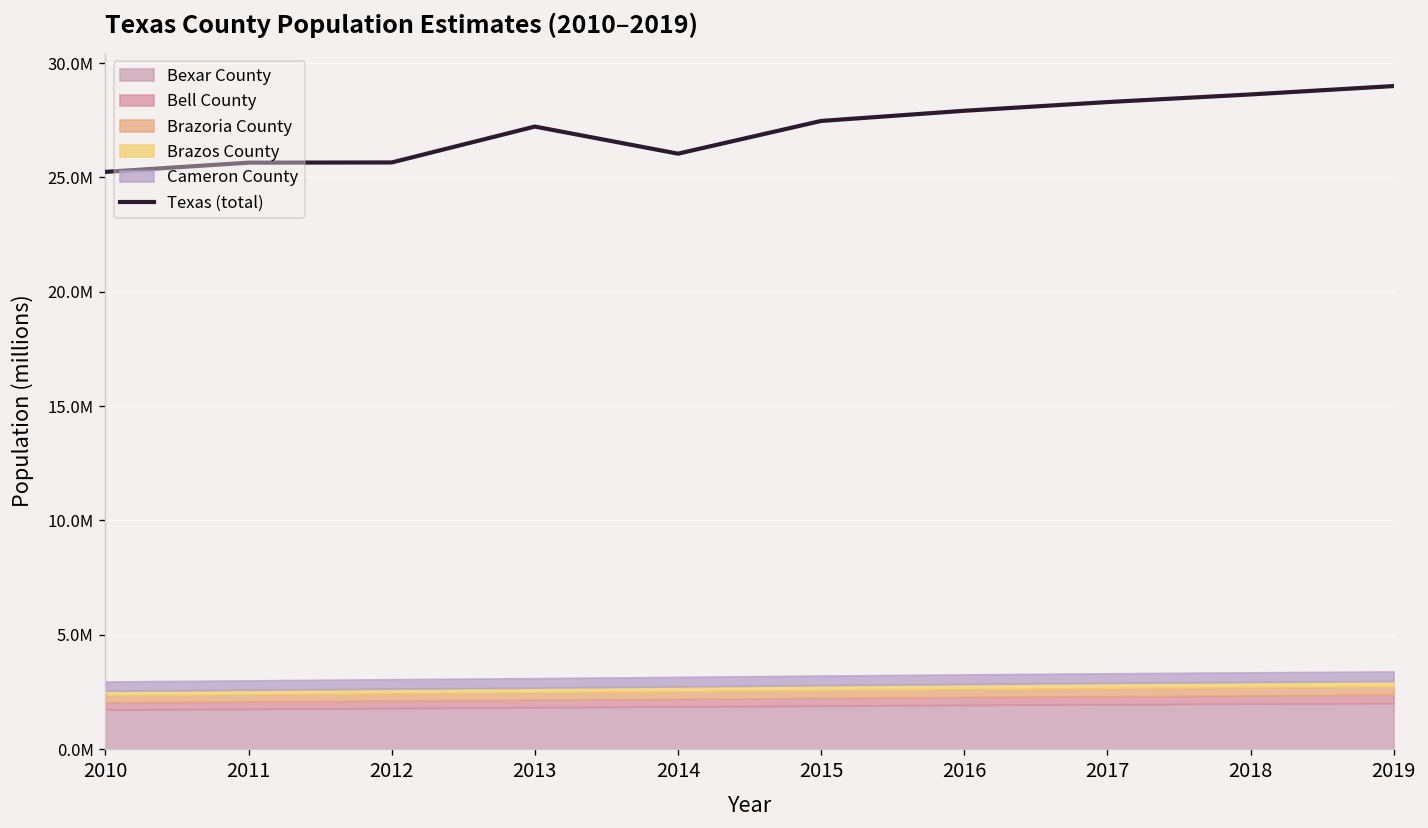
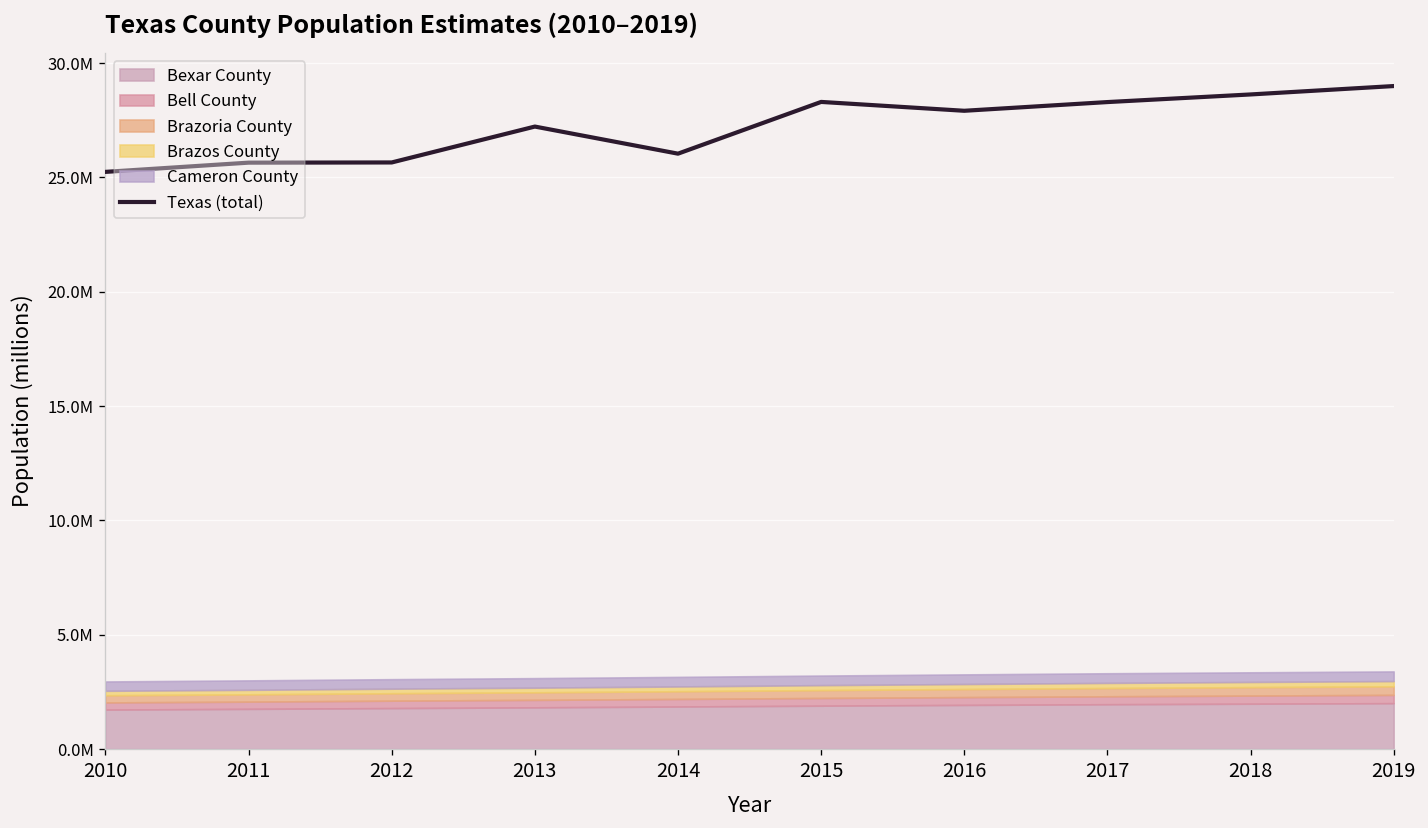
Texas (total), 2015: 27500000 -> 28300000
